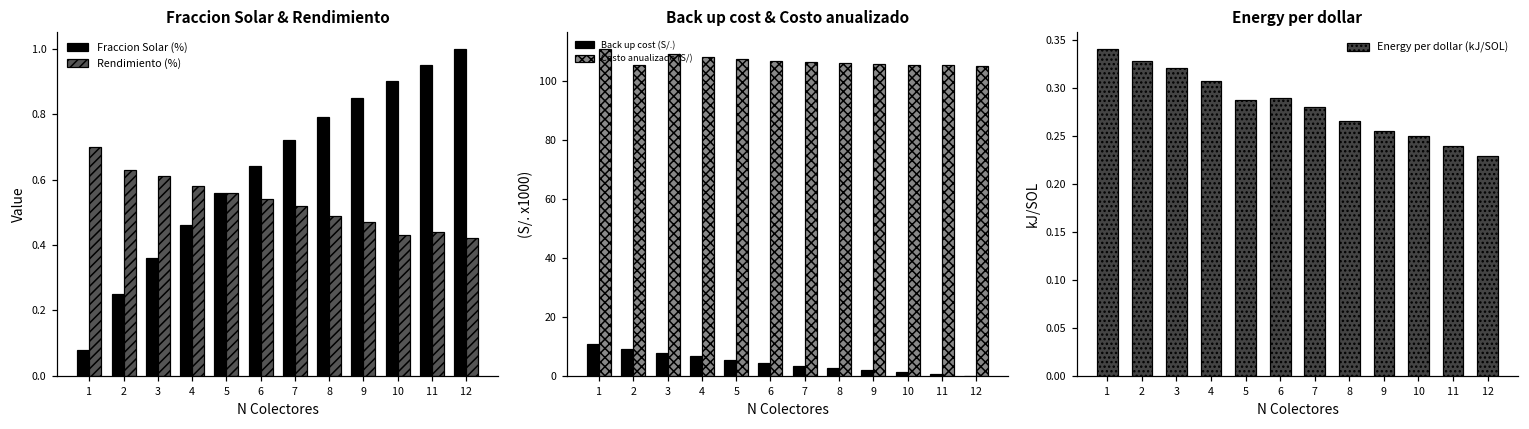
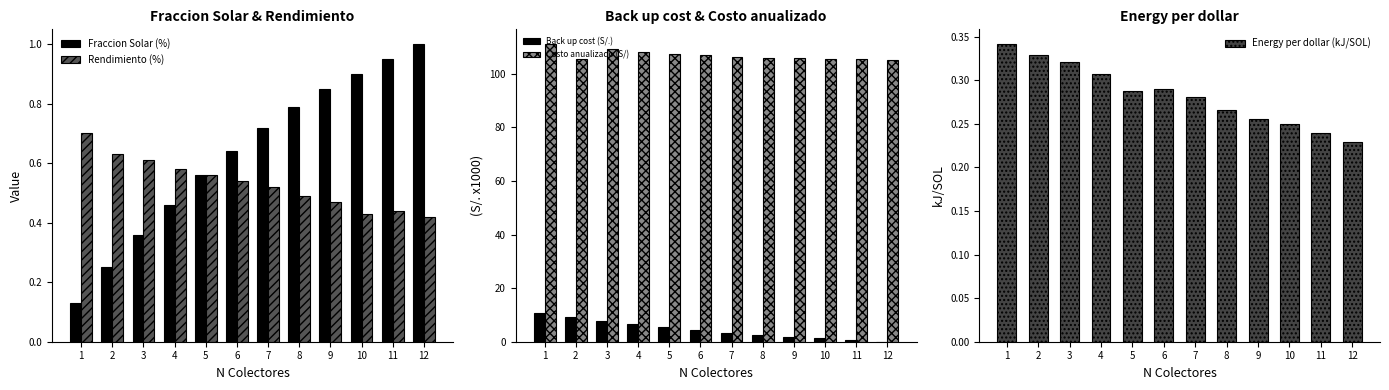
Fraccion Solar & Rendimiento, Fraccion Solar (%), 1: 0.08 -> 0.13
